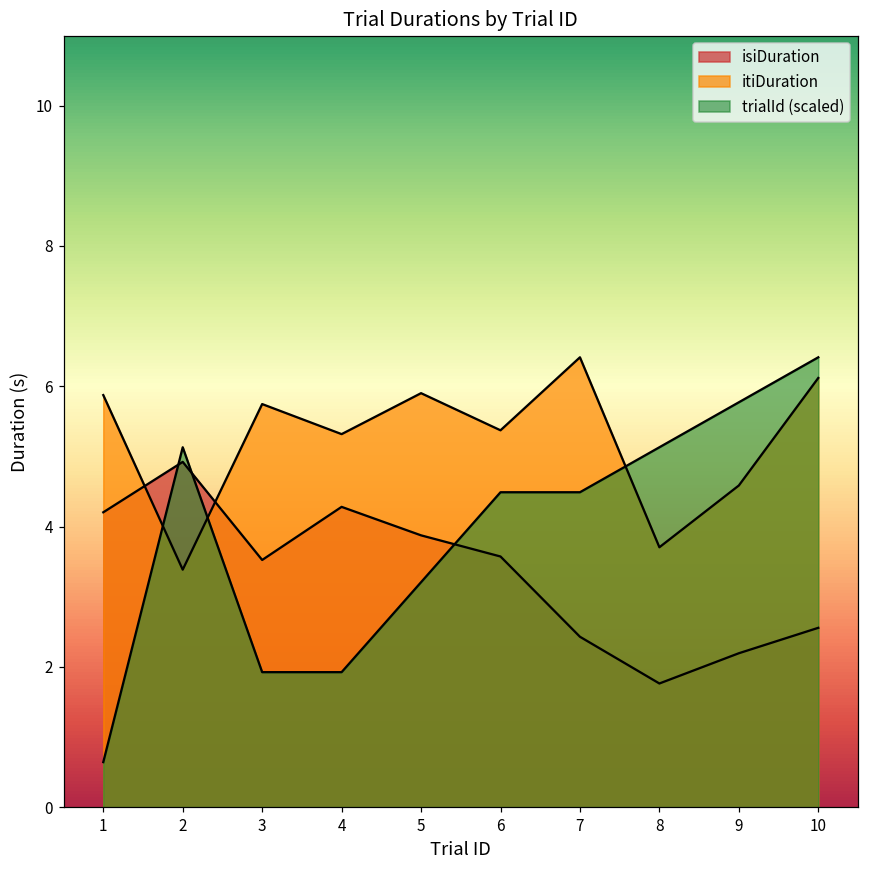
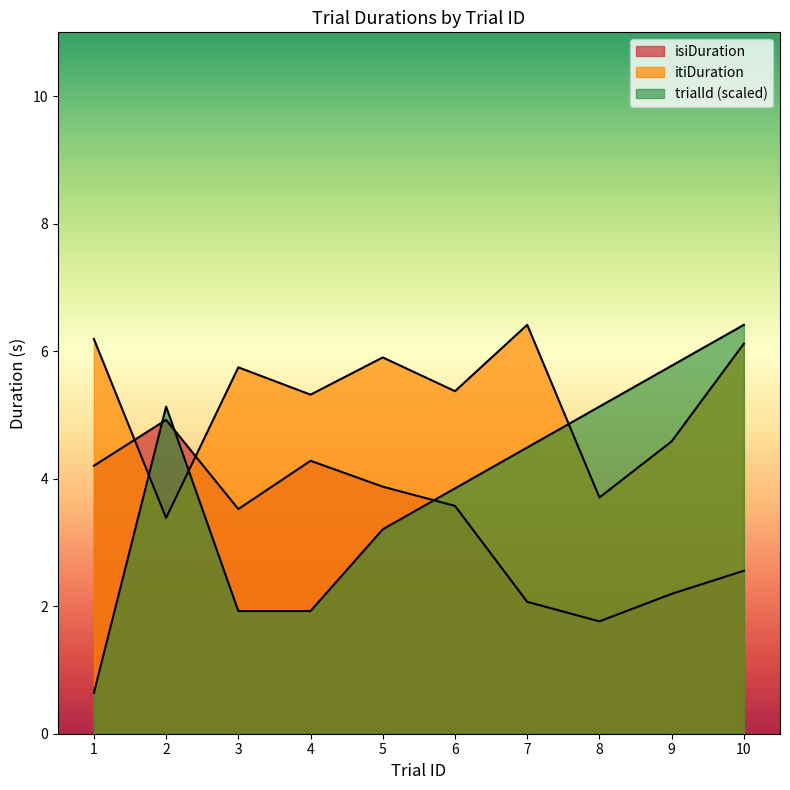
itiDuration, 1: 5.9 -> 6.2
trialId (scaled), 6: 4.5 -> 3.8
isiDuration, 7: 2.4 -> 2.1
